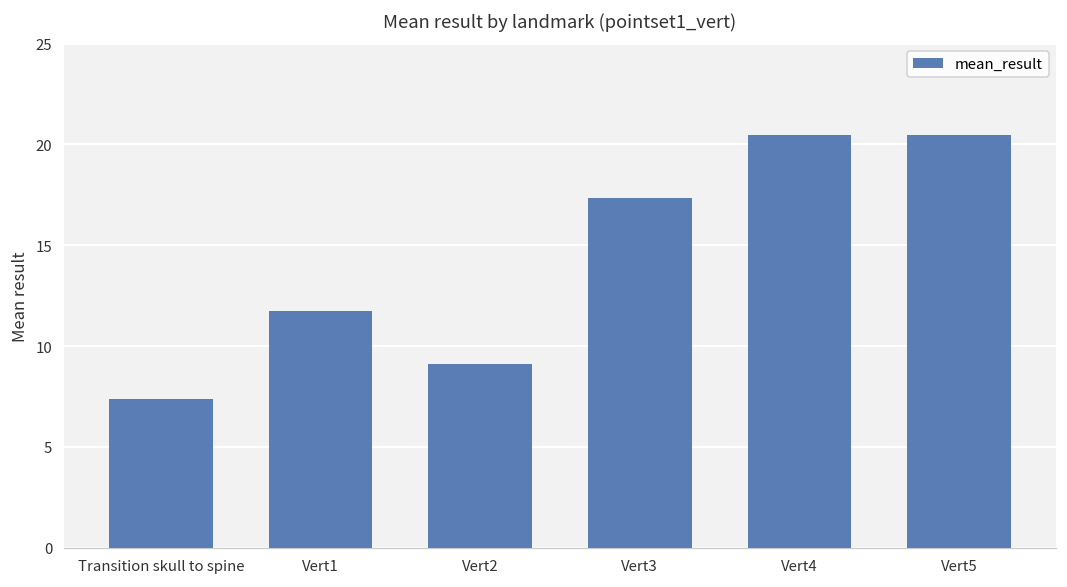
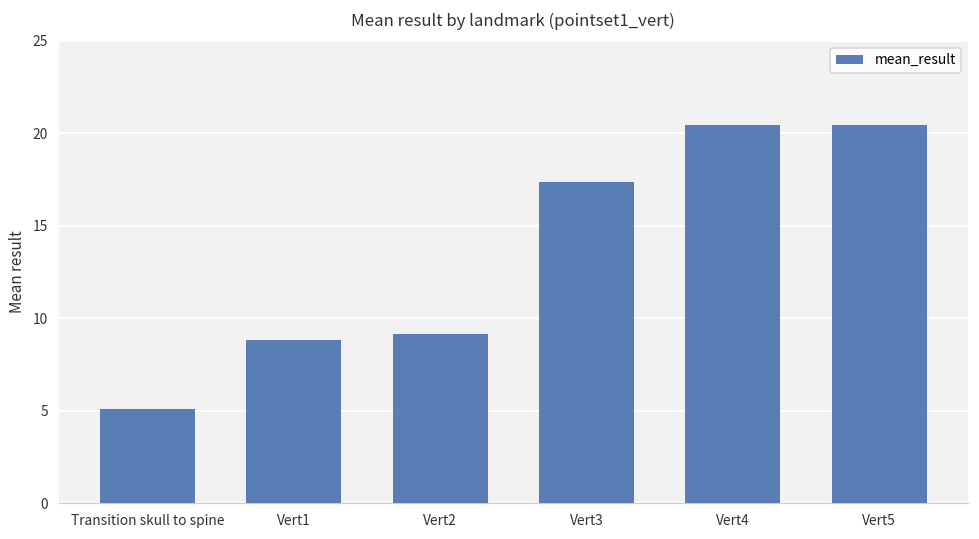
Transition skull to spine: 7.4 -> 5.1
Vert1: 11.7 -> 8.8
